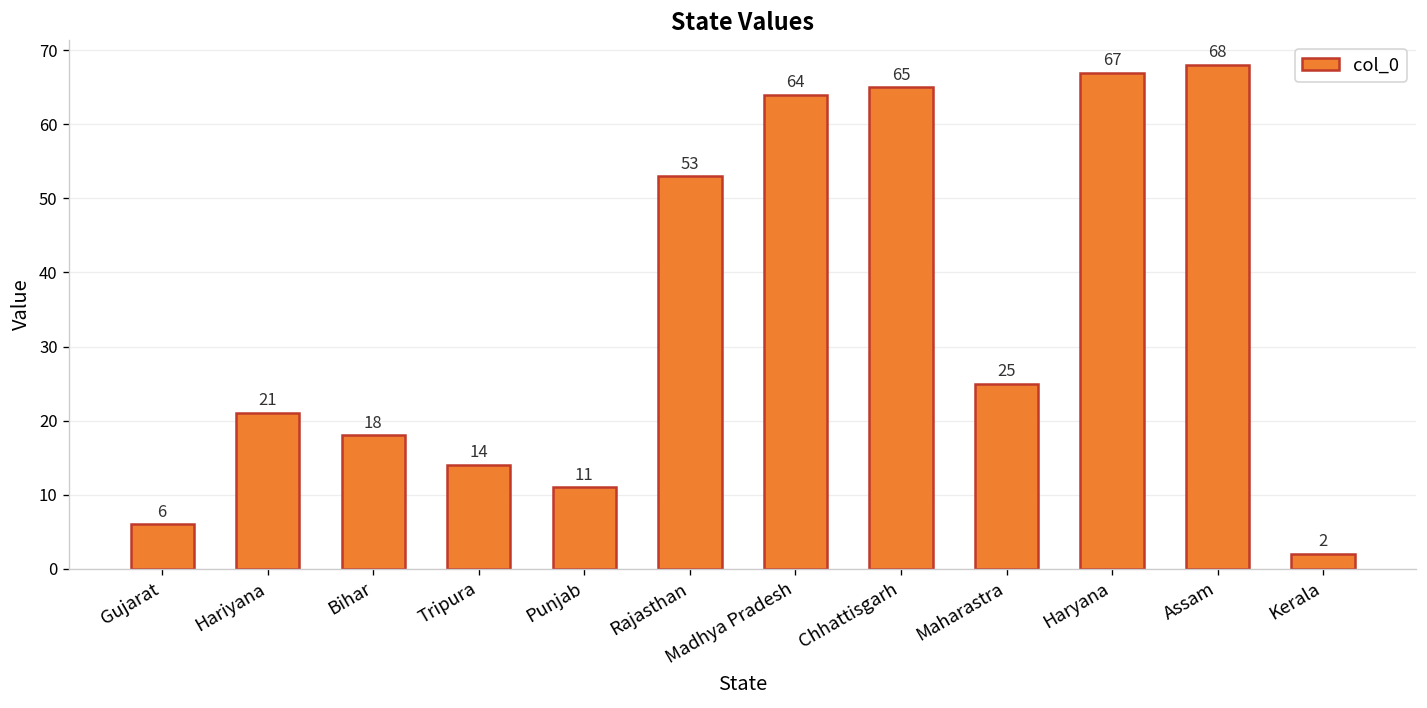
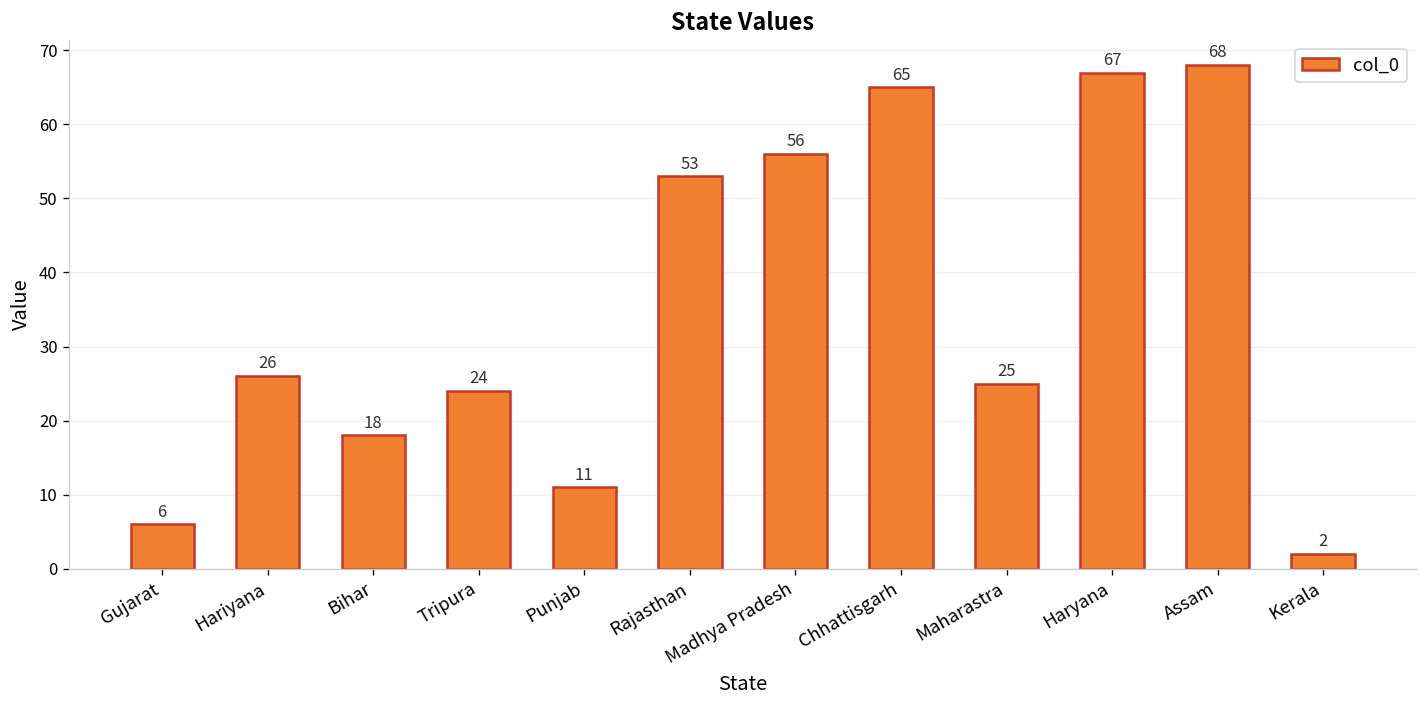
Hariyana: 21 -> 26
Tripura: 14 -> 24
Madhya Pradesh: 64 -> 56
